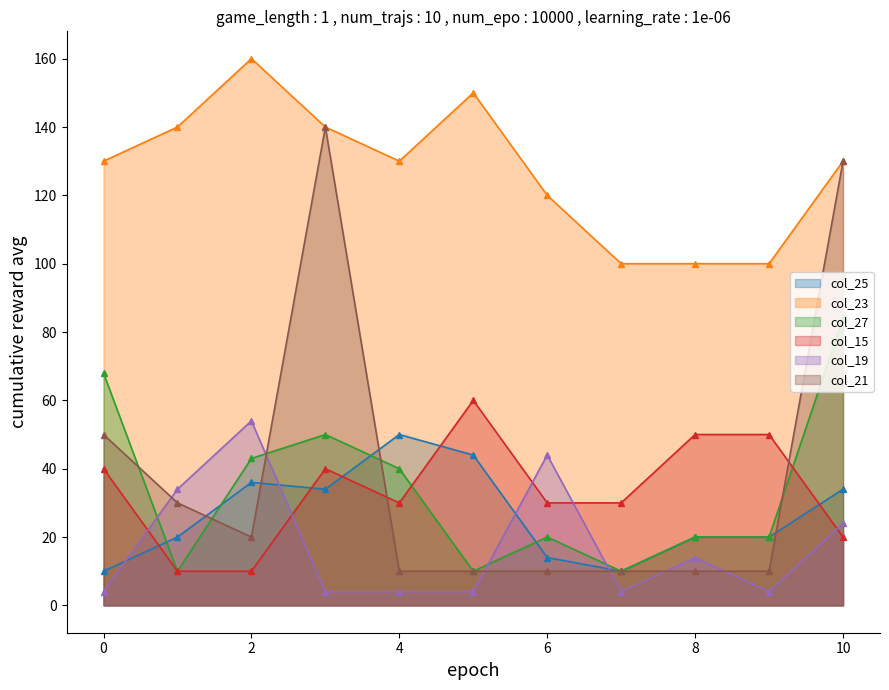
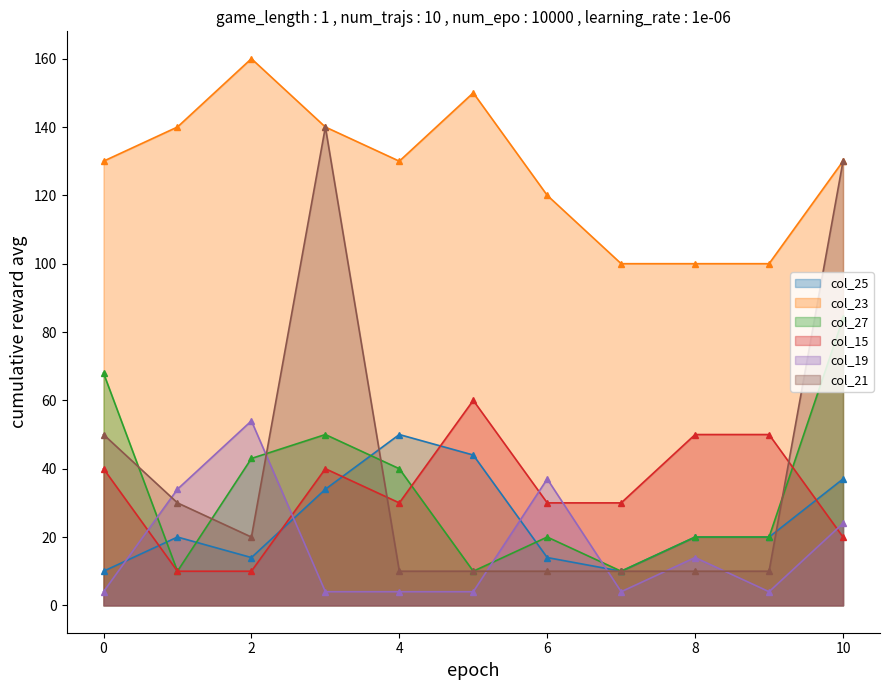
col_25, 2: 36 -> 14
col_19, 6: 44 -> 37
col_25, 10: 34 -> 37
